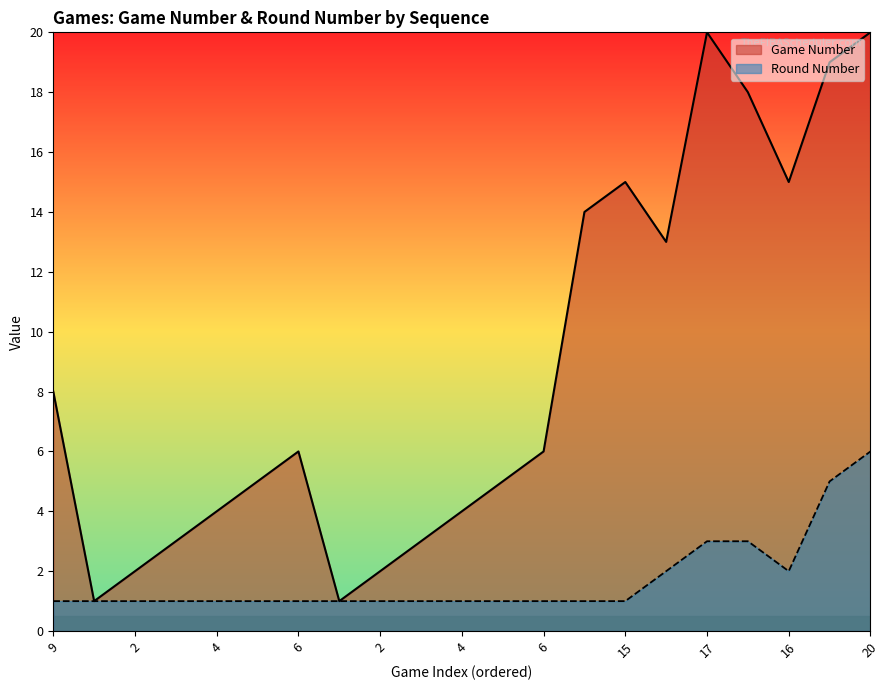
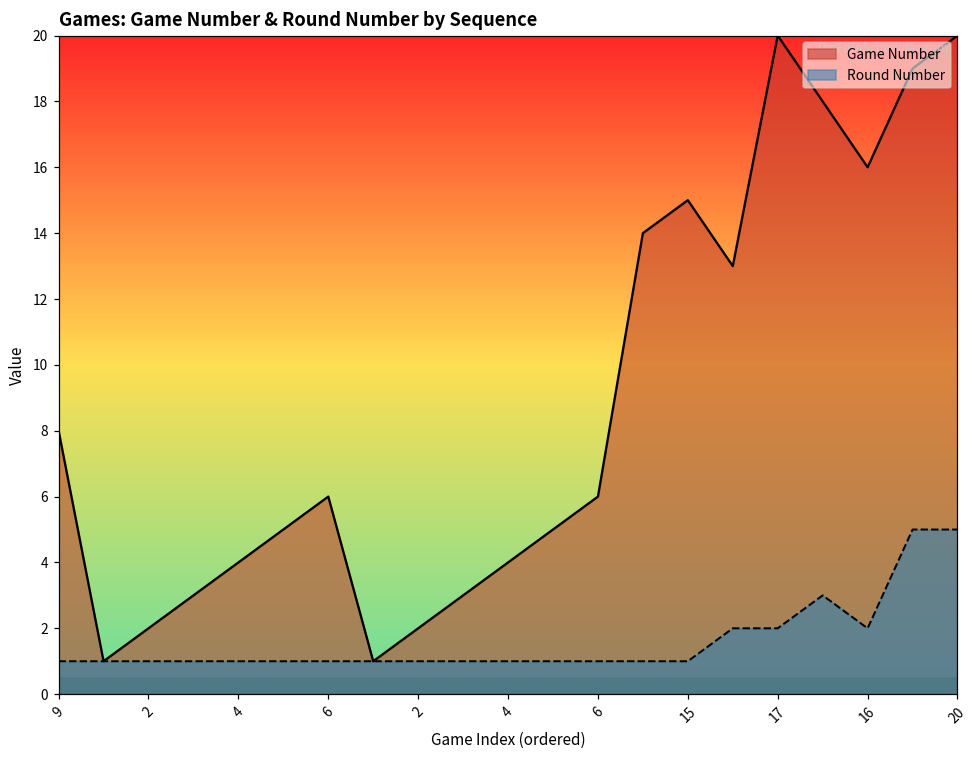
Round Number, 17: 3 -> 2
Game Number, 16: 15 -> 16
Round Number, 20: 6 -> 5
